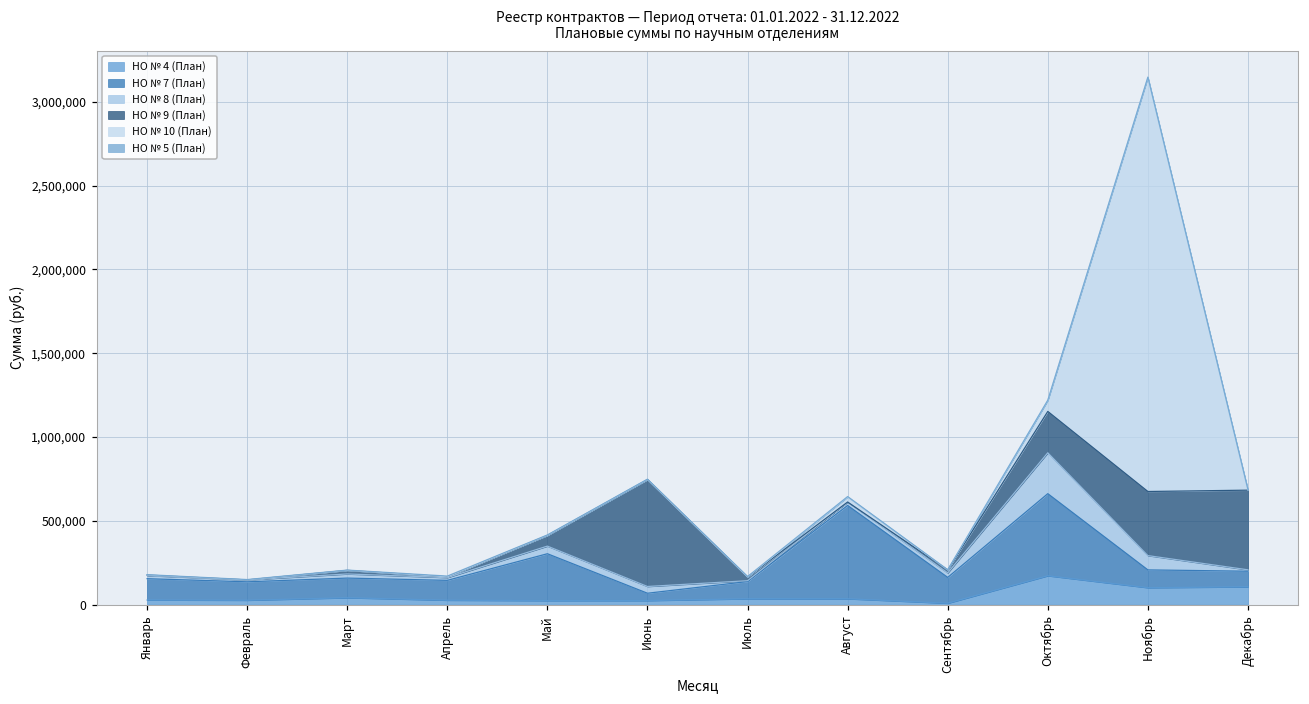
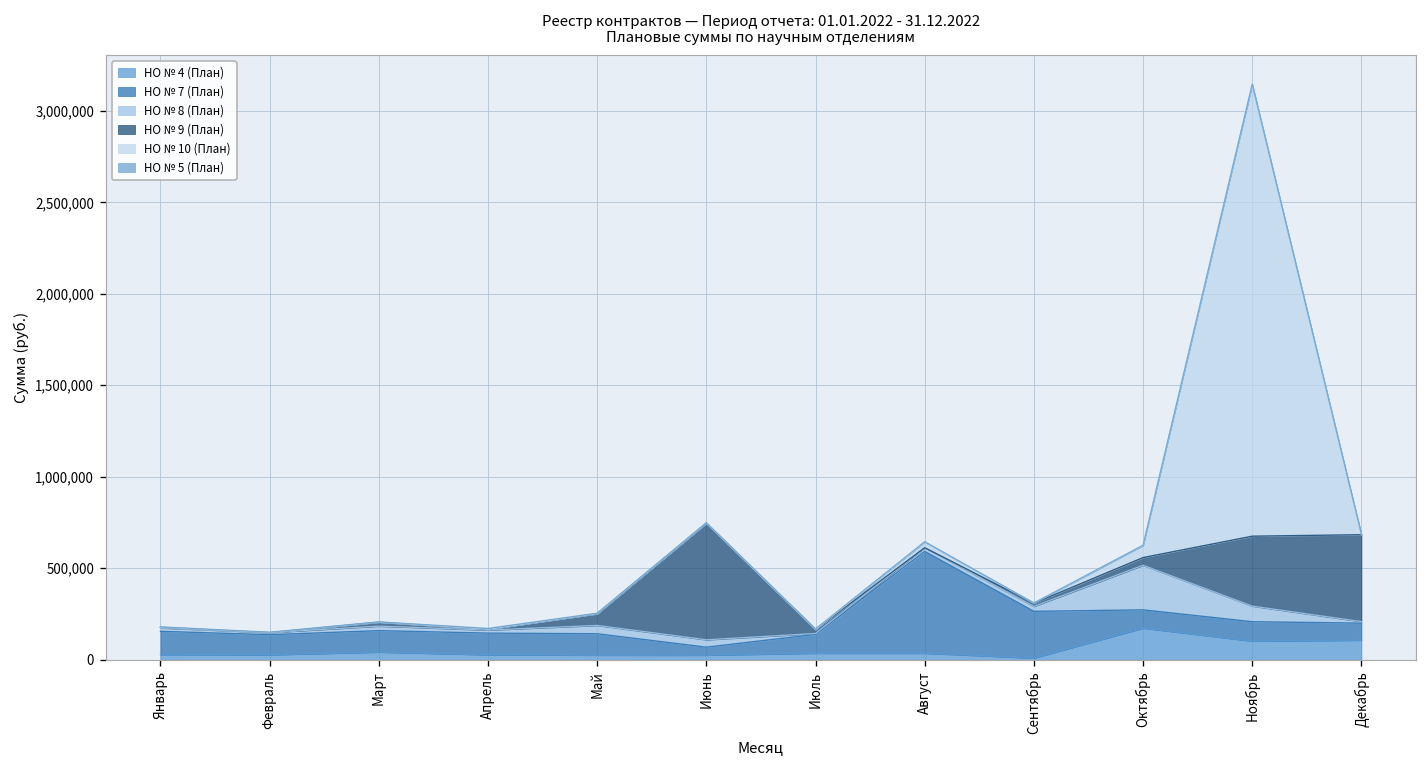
НО № 7 (План), Май: 280,000 -> 120,000
НО № 7 (План), Сентябрь: 150,000 -> 260,000
НО № 7 (План), Октябрь: 490,000 -> 100,000
НО № 9 (План), Октябрь: 250,000 -> 40,000
